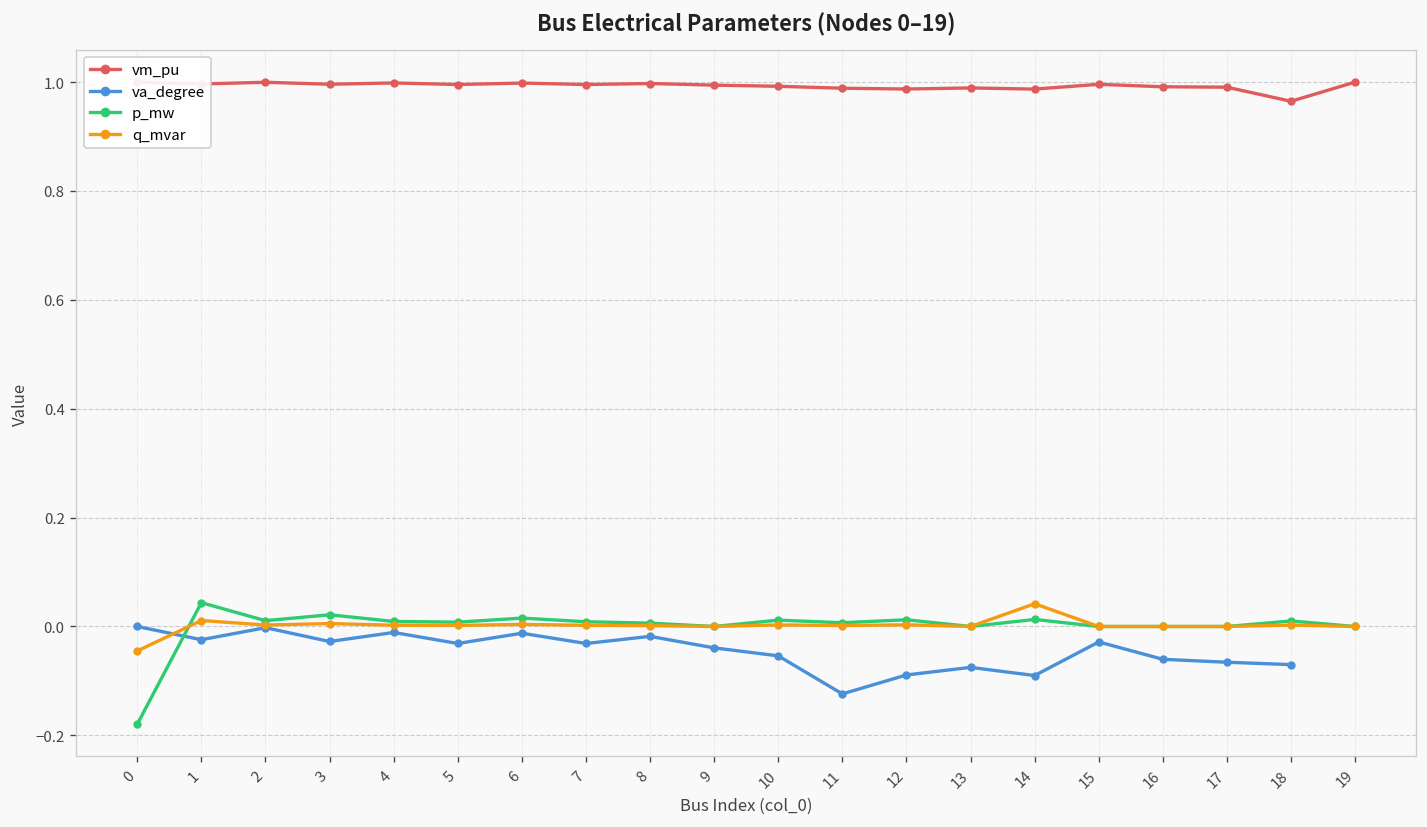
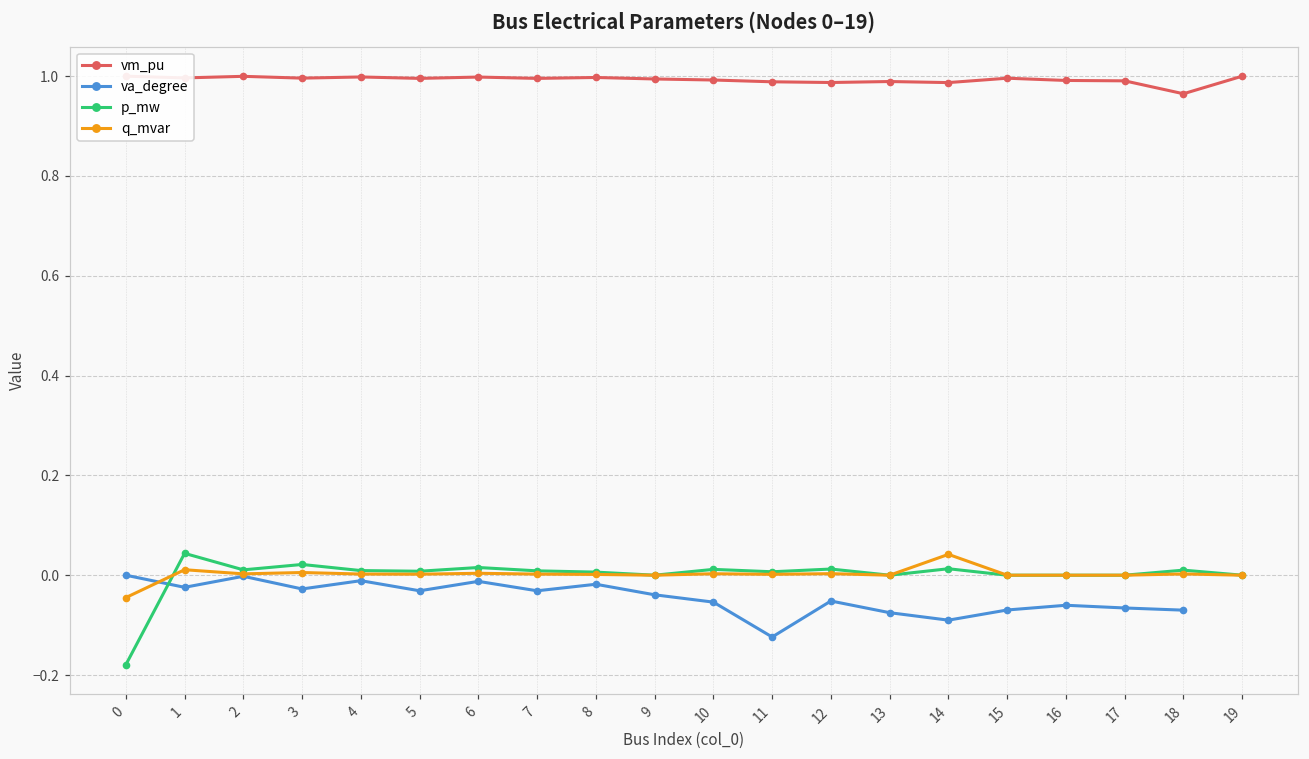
va_degree, 12: -0.09 -> -0.05
va_degree, 15: -0.03 -> -0.07
